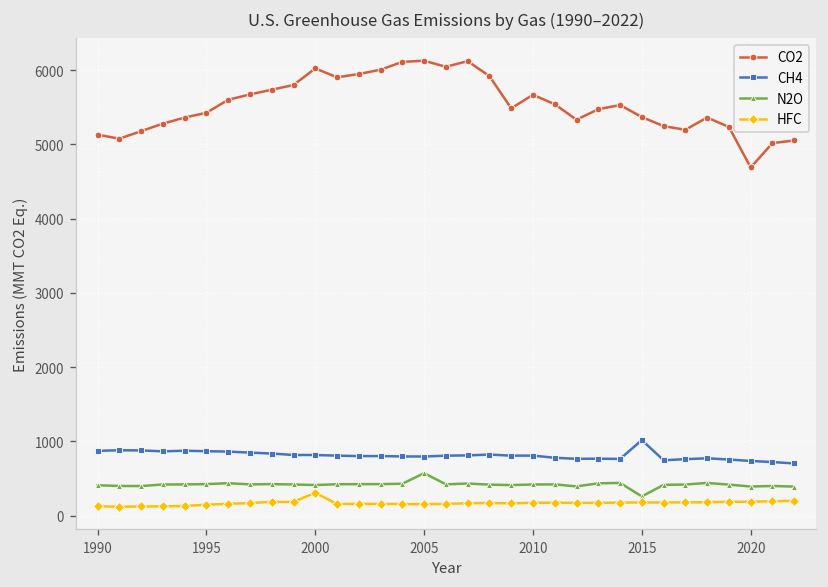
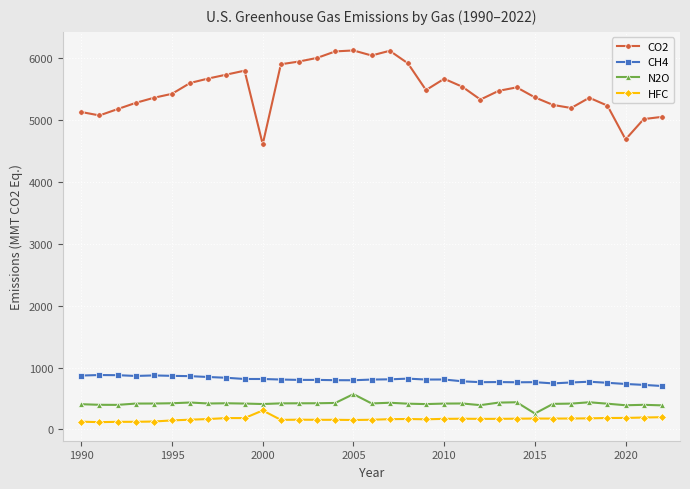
CO2, 2000: 6000 -> 4600
CH4, 2015: 1000 -> 800
